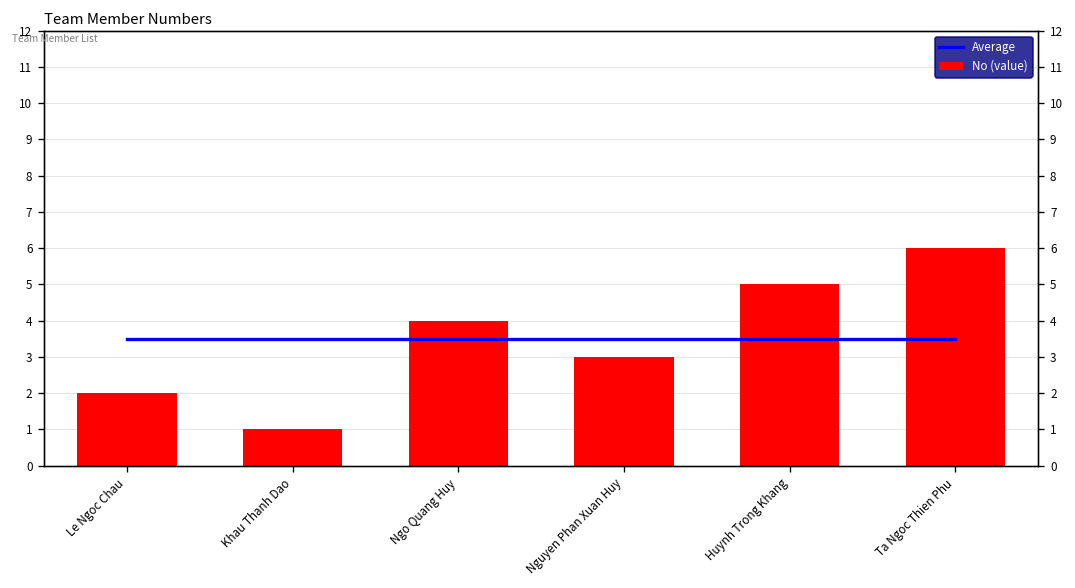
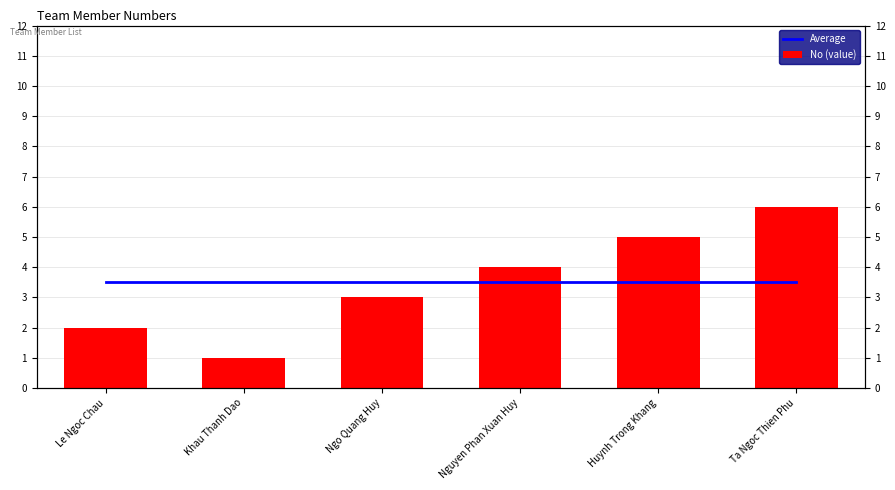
No (value), Ngo Quang Huy: 4 -> 3
No (value), Nguyen Phan Xuan Huy: 3 -> 4
